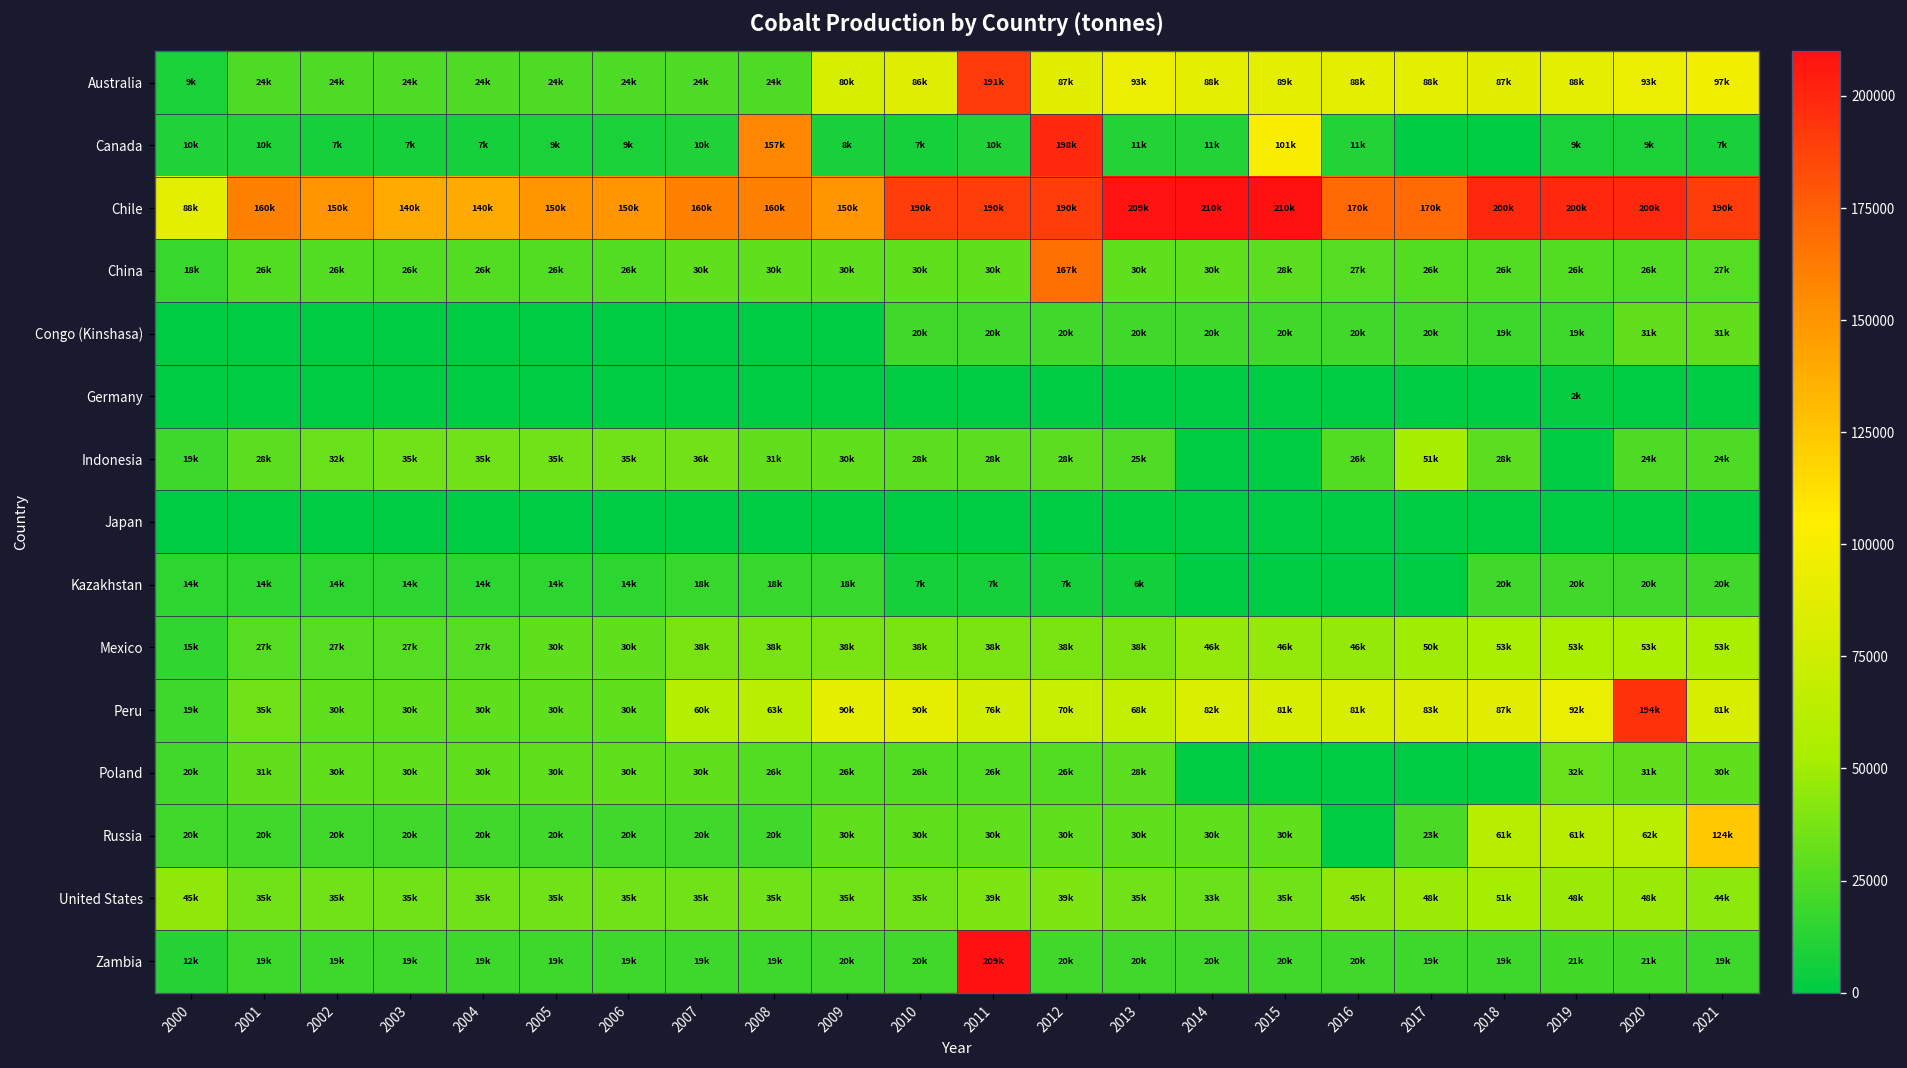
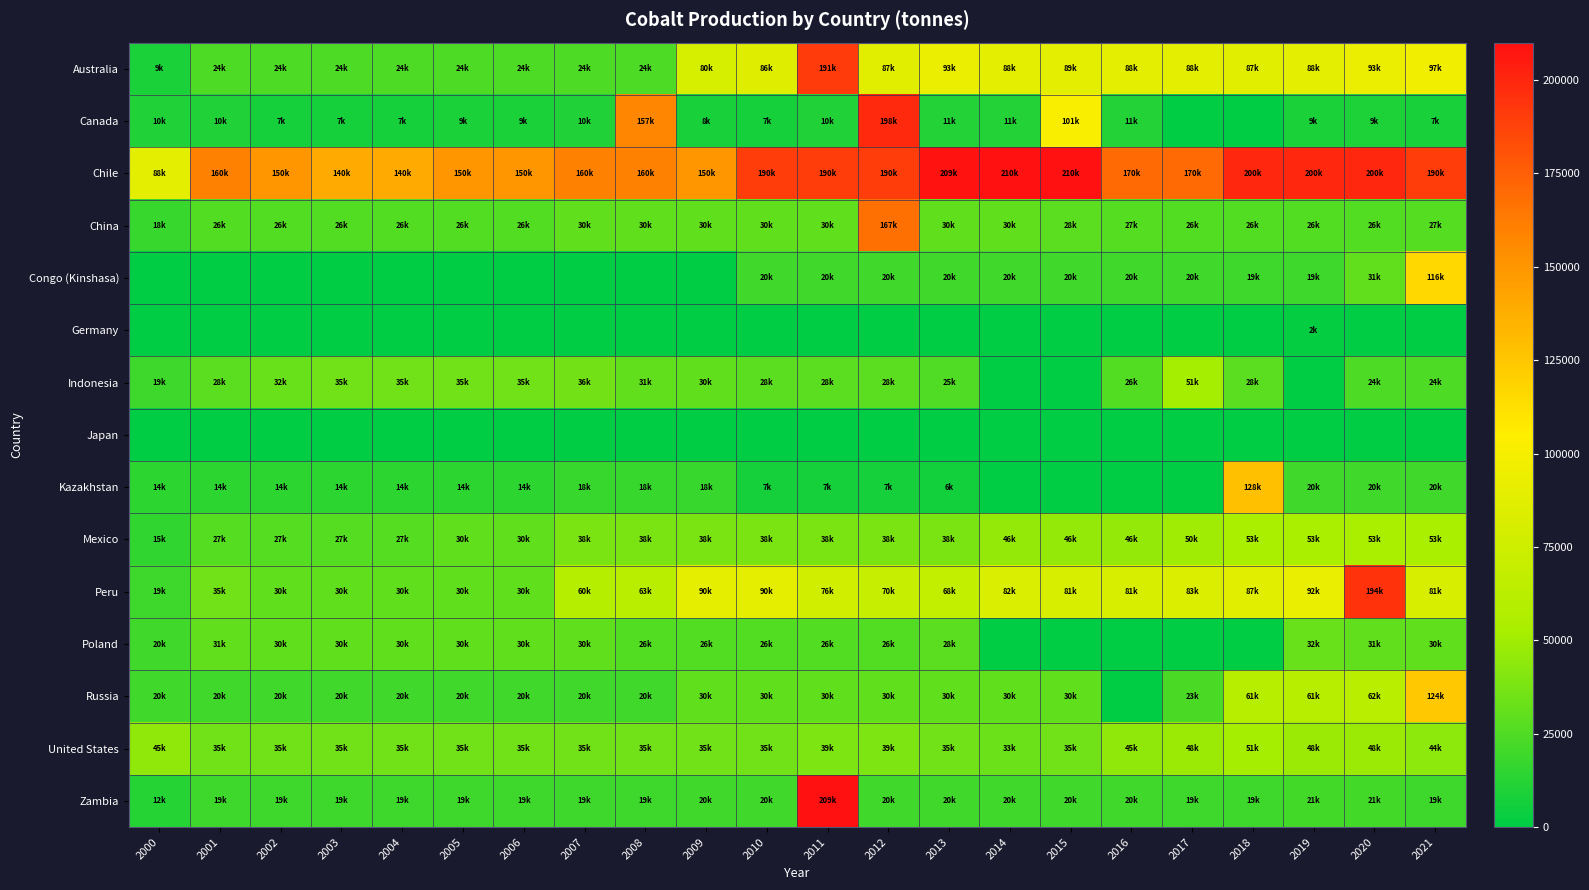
Congo (Kinshasa), 2021: 31k -> 116k
Kazakhstan, 2018: 20k -> 128k
